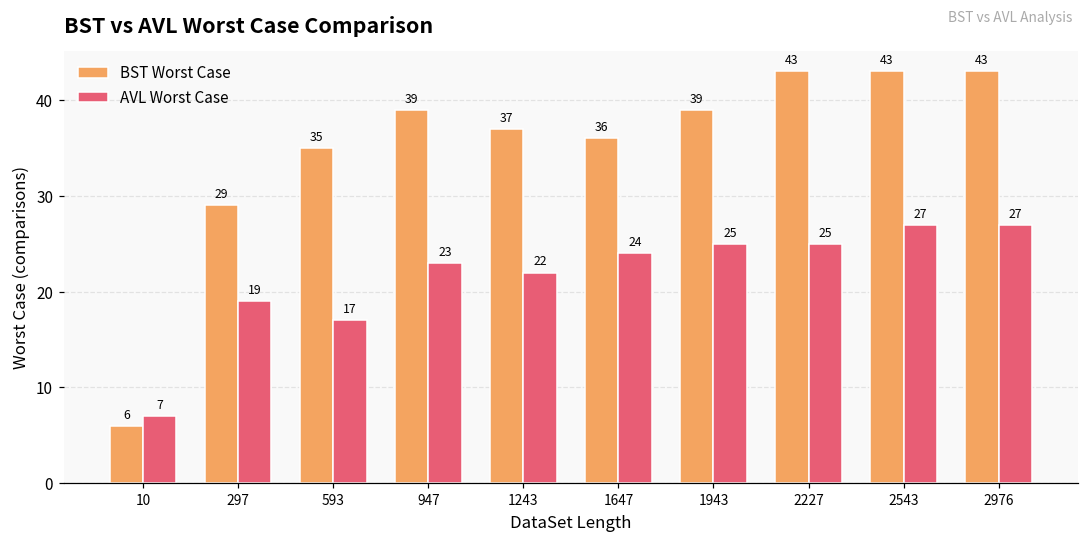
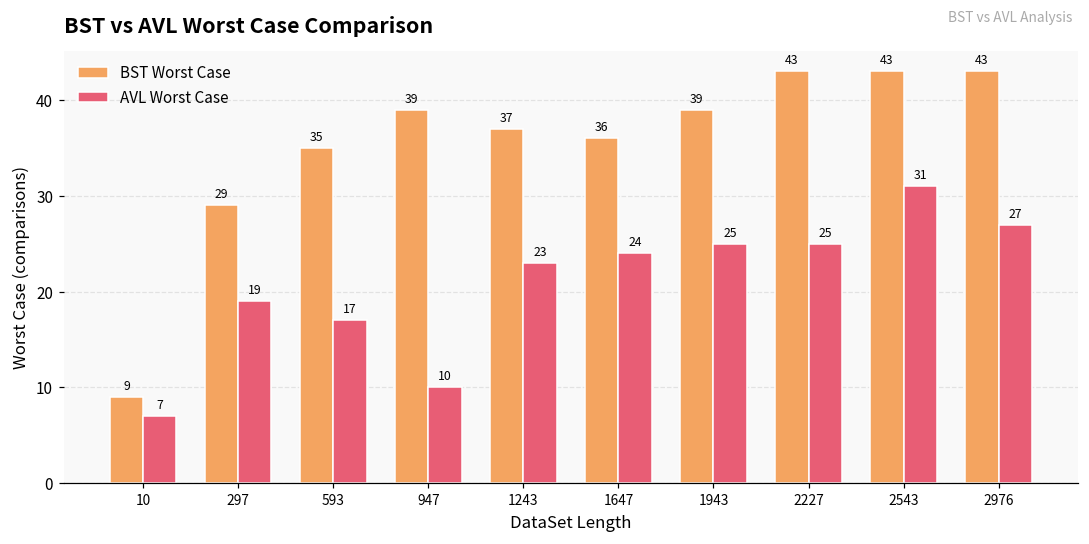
BST Worst Case, 10: 6 -> 9
AVL Worst Case, 947: 23 -> 10
AVL Worst Case, 1243: 22 -> 23
AVL Worst Case, 2543: 27 -> 31
